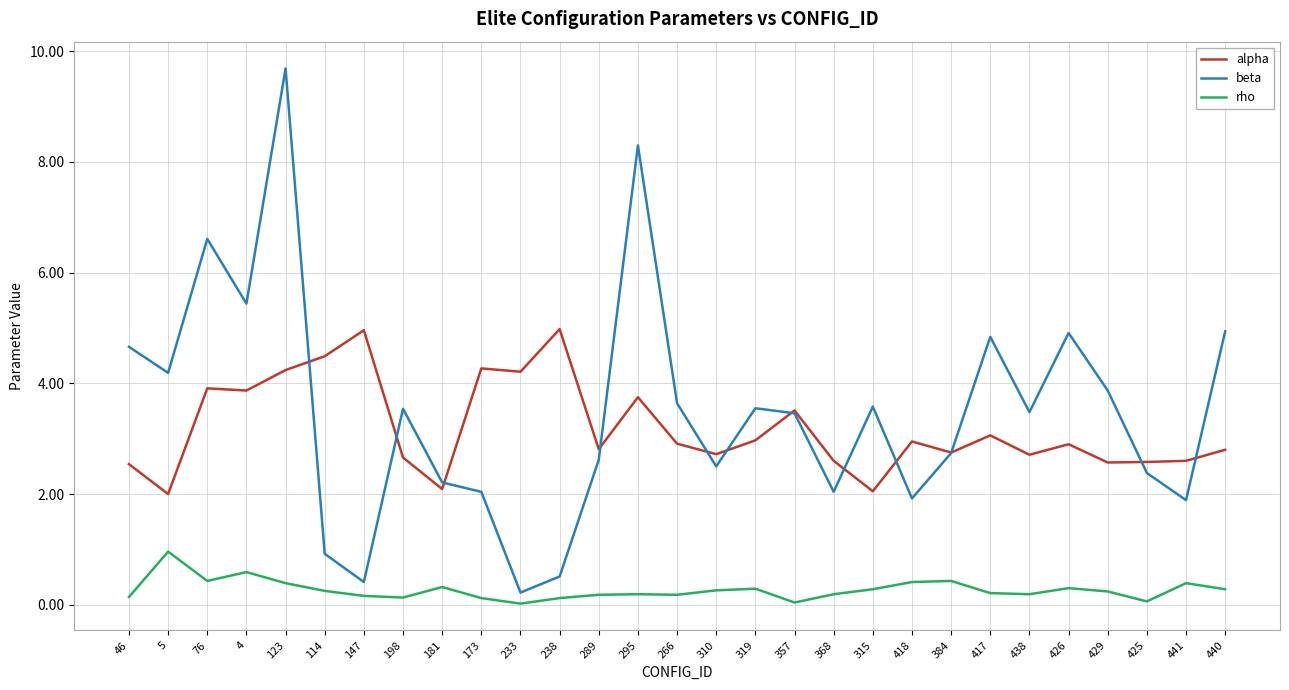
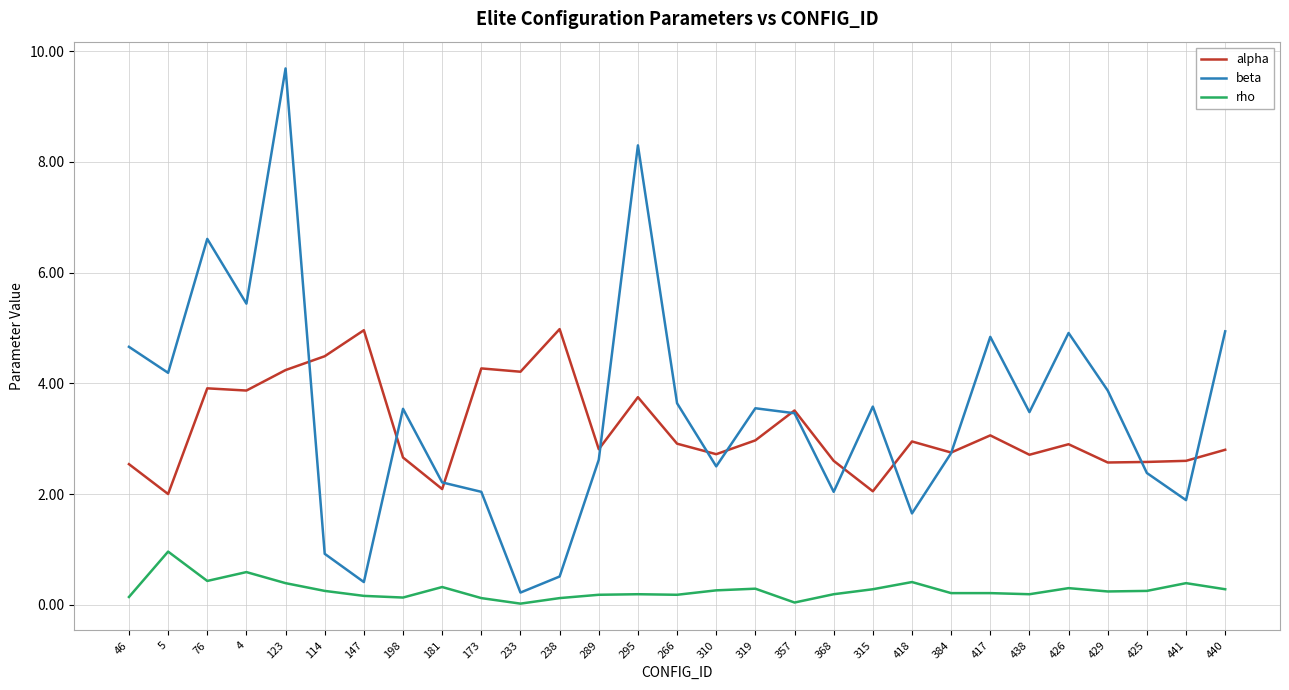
beta, 418: 1.9 -> 1.7
rho, 384: 0.4 -> 0.2
rho, 425: 0.1 -> 0.3
